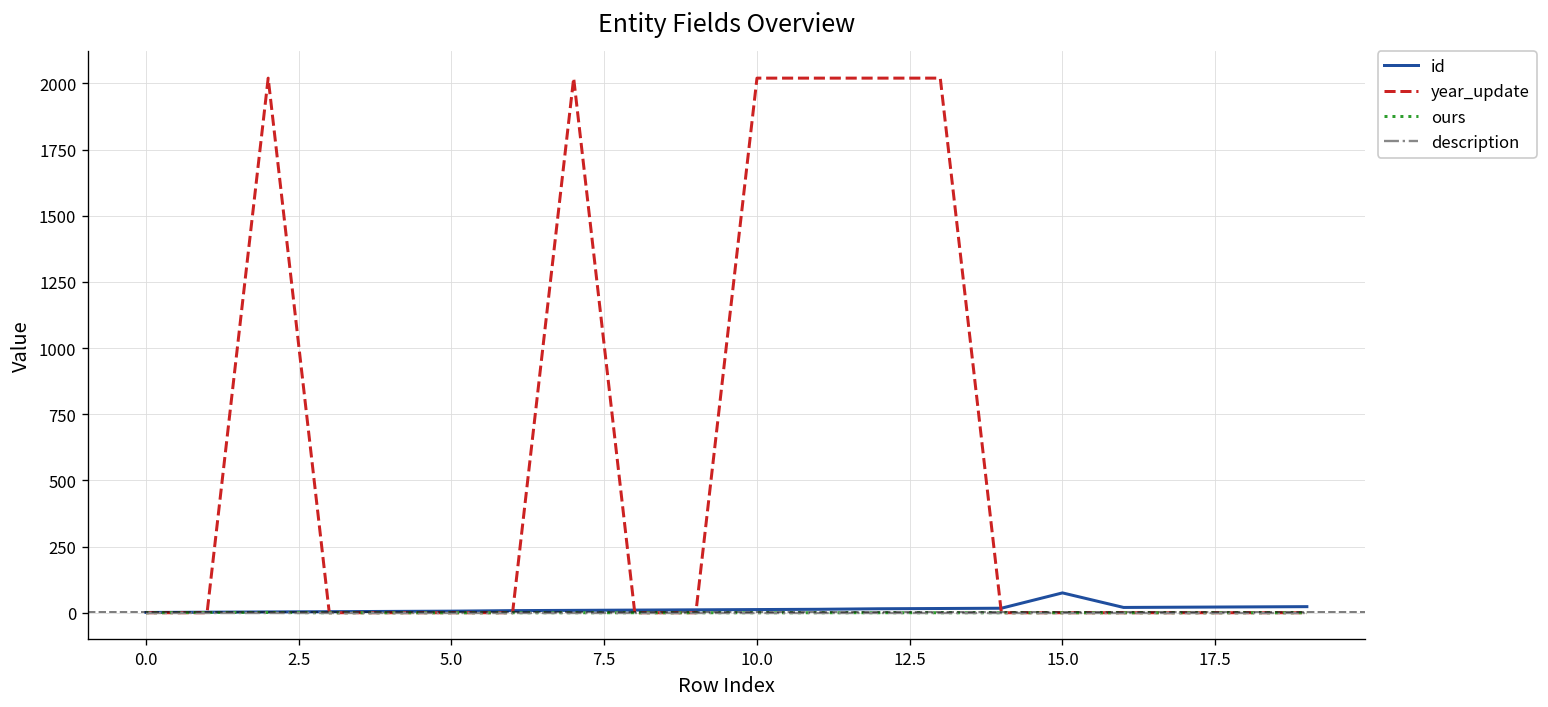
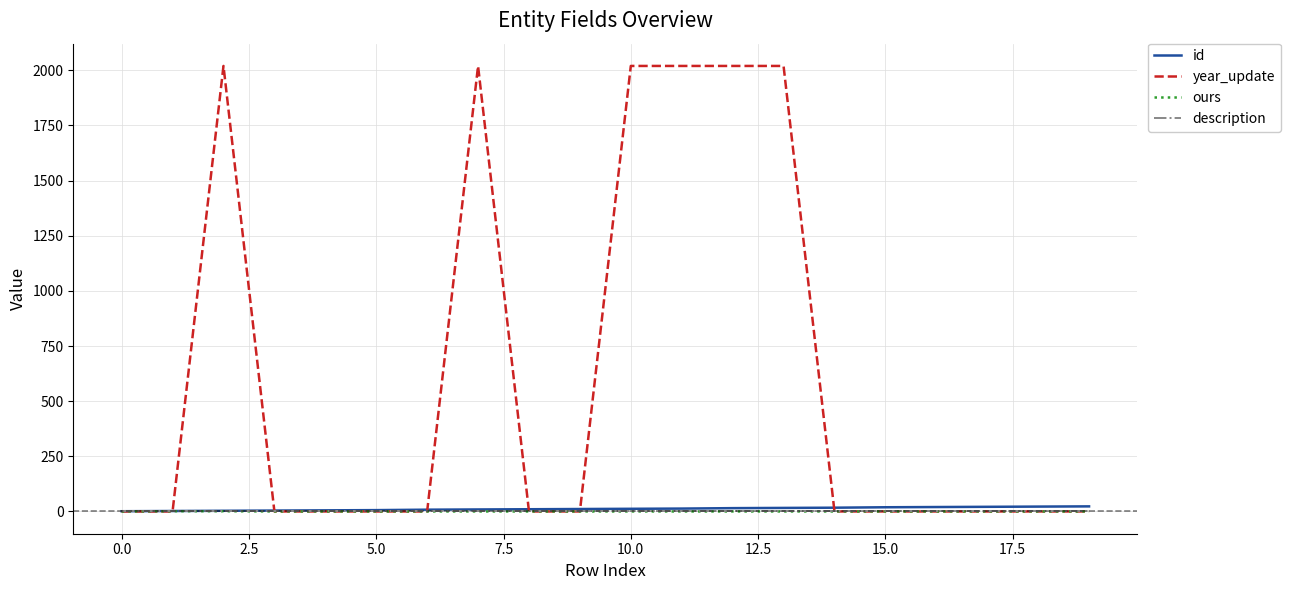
id, 15.0: 80 -> 20
